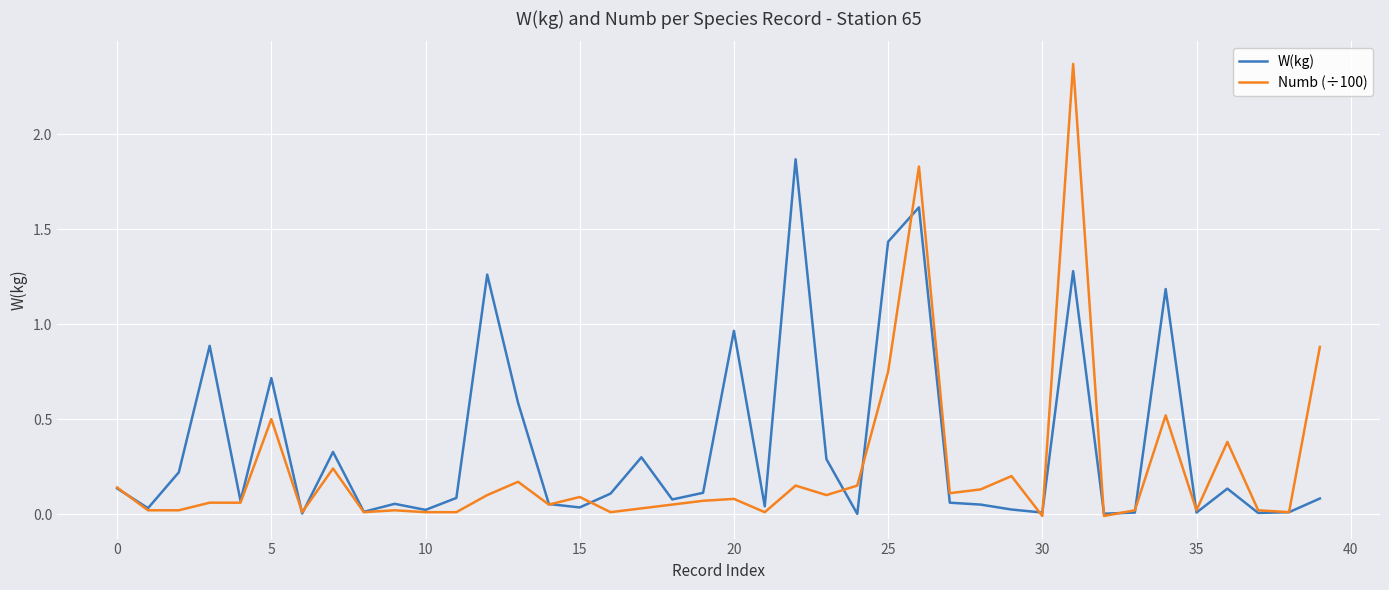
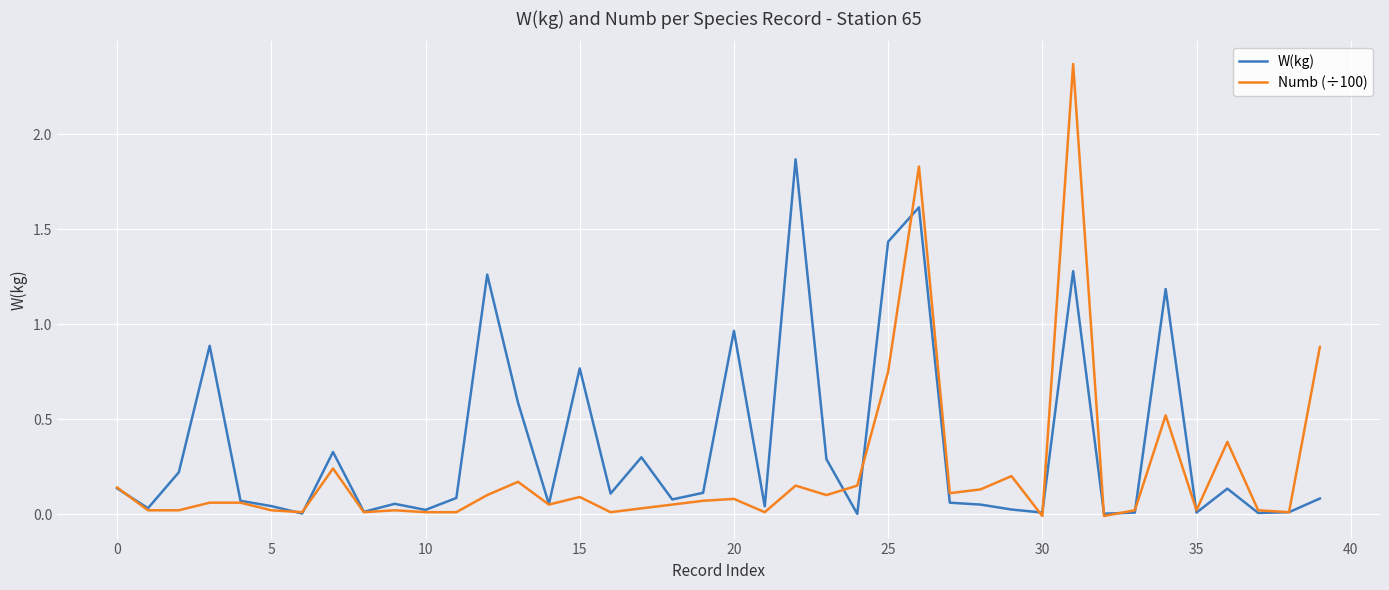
W(kg), 5: 0.72 -> 0.04
Numb (÷100), 5: 0.50 -> 0.02
W(kg), 15: 0.04 -> 0.77
